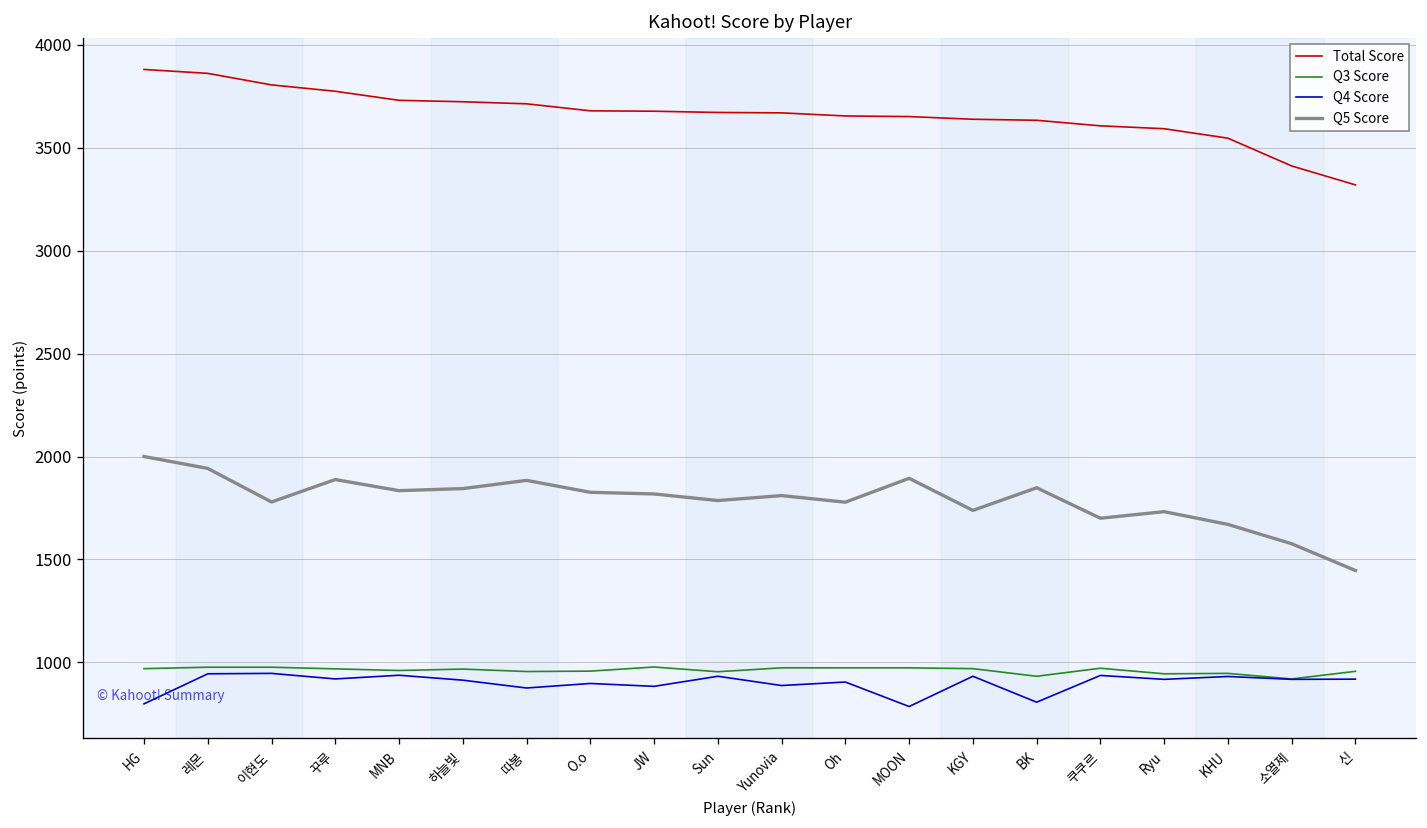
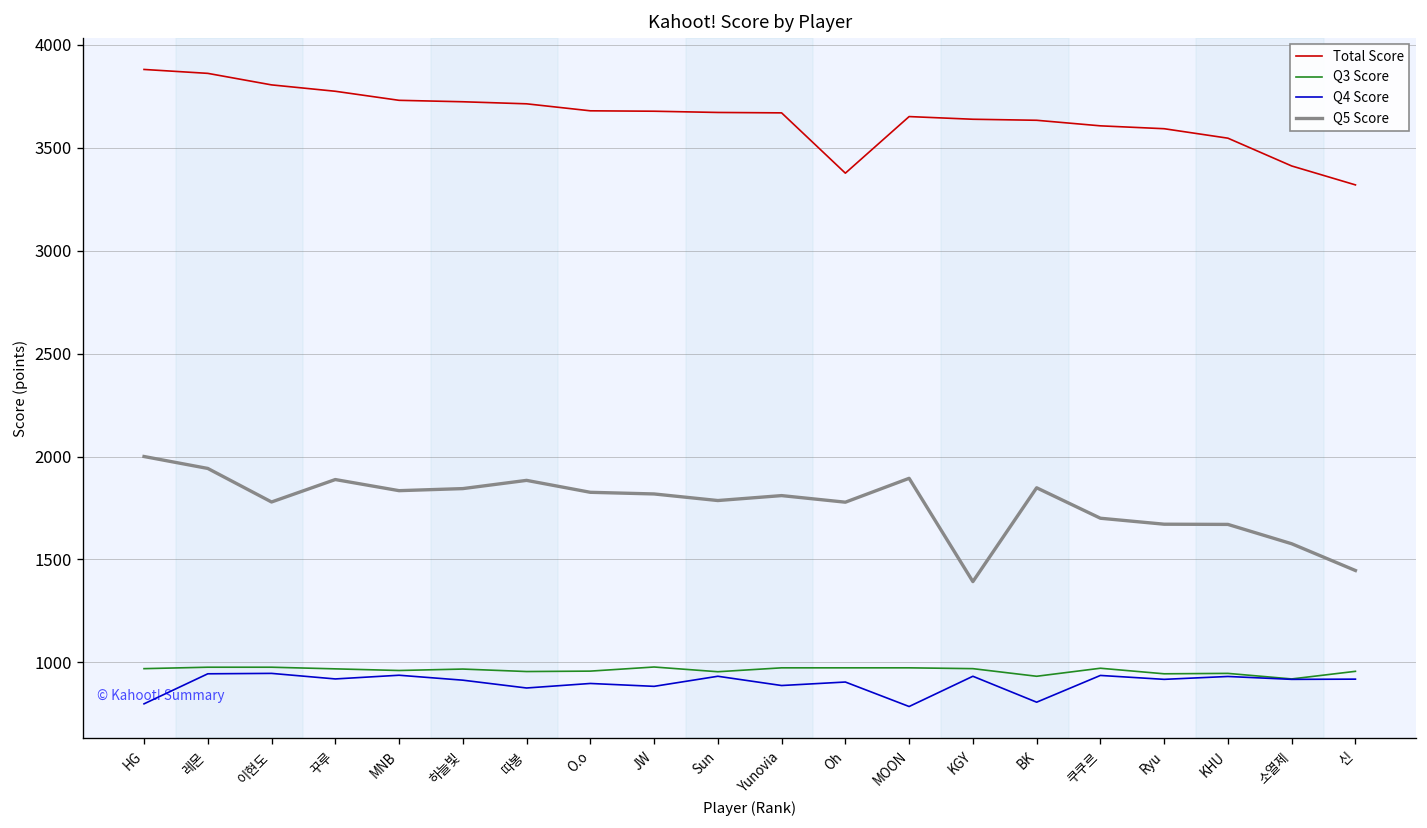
Total Score, Oh: 3660 -> 3380
Q5 Score, KGY: 1740 -> 1390
Q5 Score, Ryu: 1730 -> 1670
